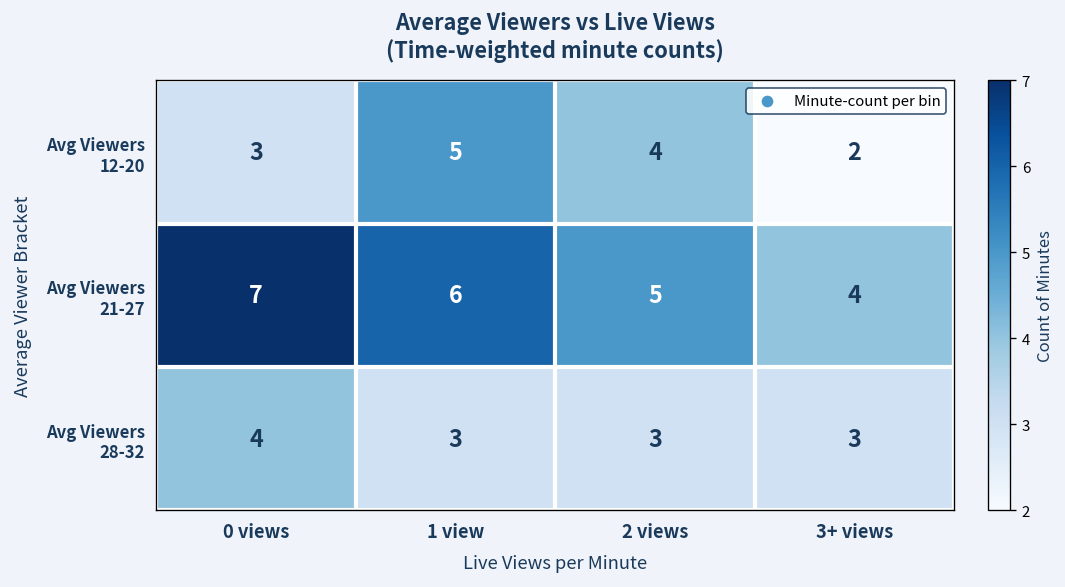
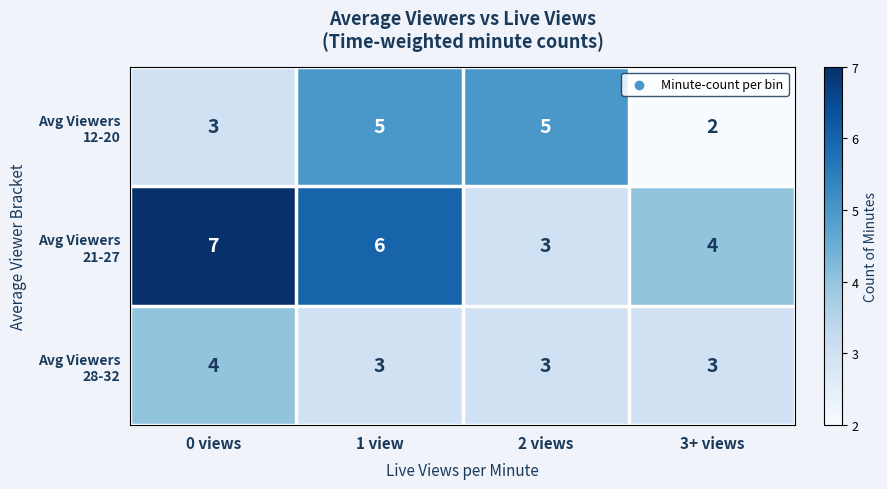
Avg Viewers 12-20, 2 views: 4 -> 5
Avg Viewers 21-27, 2 views: 5 -> 3
